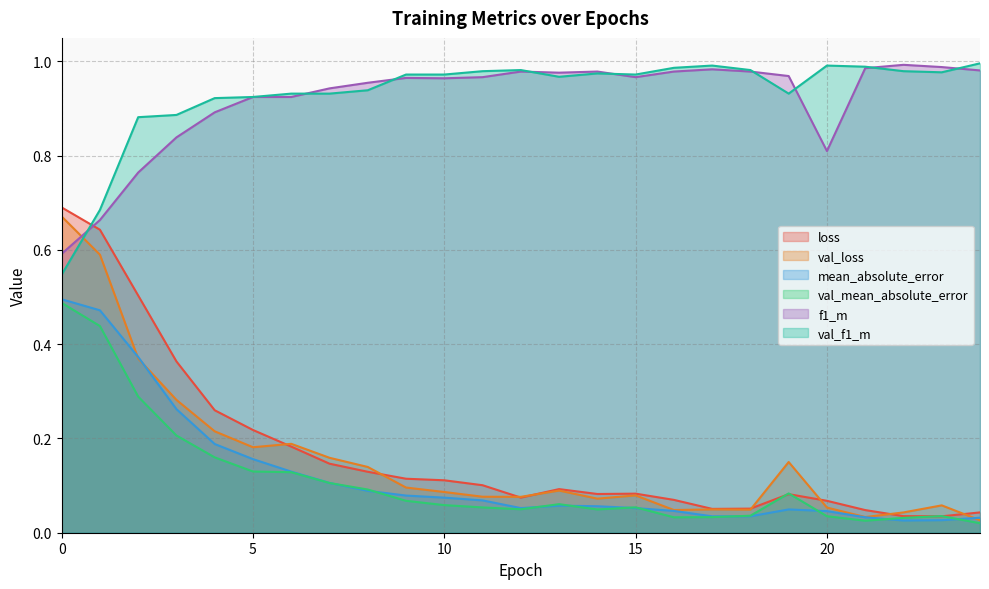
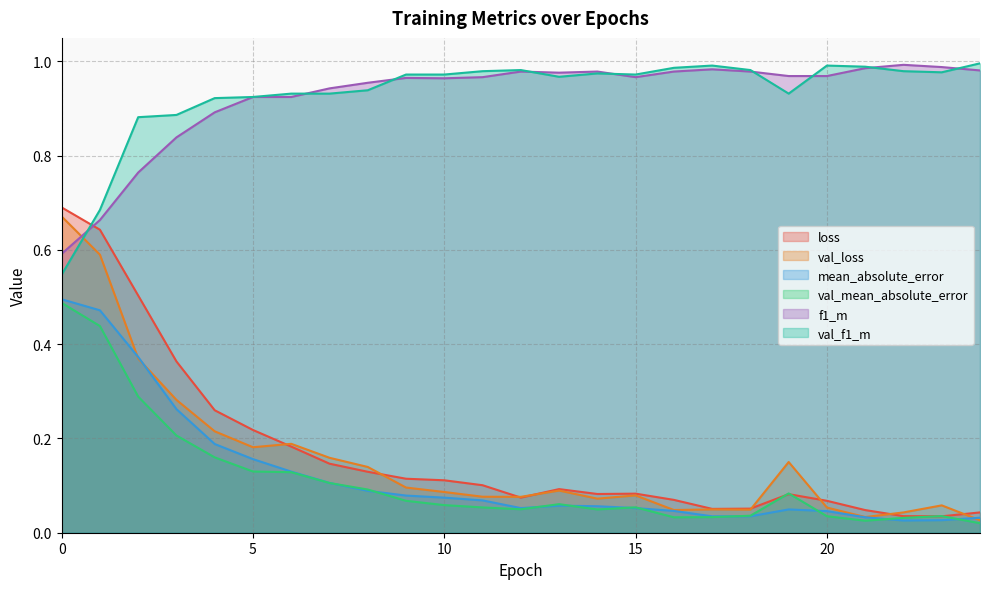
f1_m, 20: 0.81 -> 0.97
